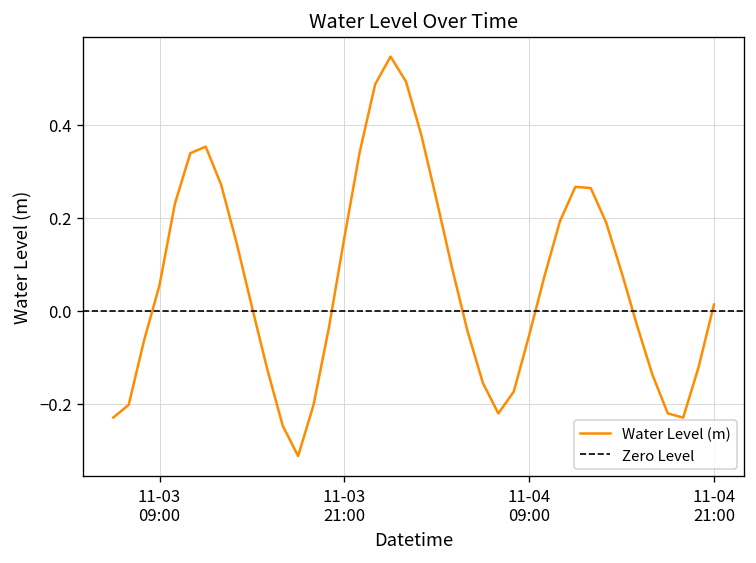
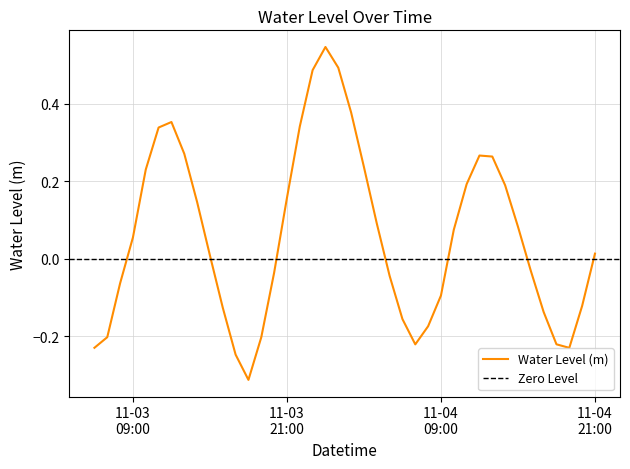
11-04 09:00: -0.05 -> -0.09
